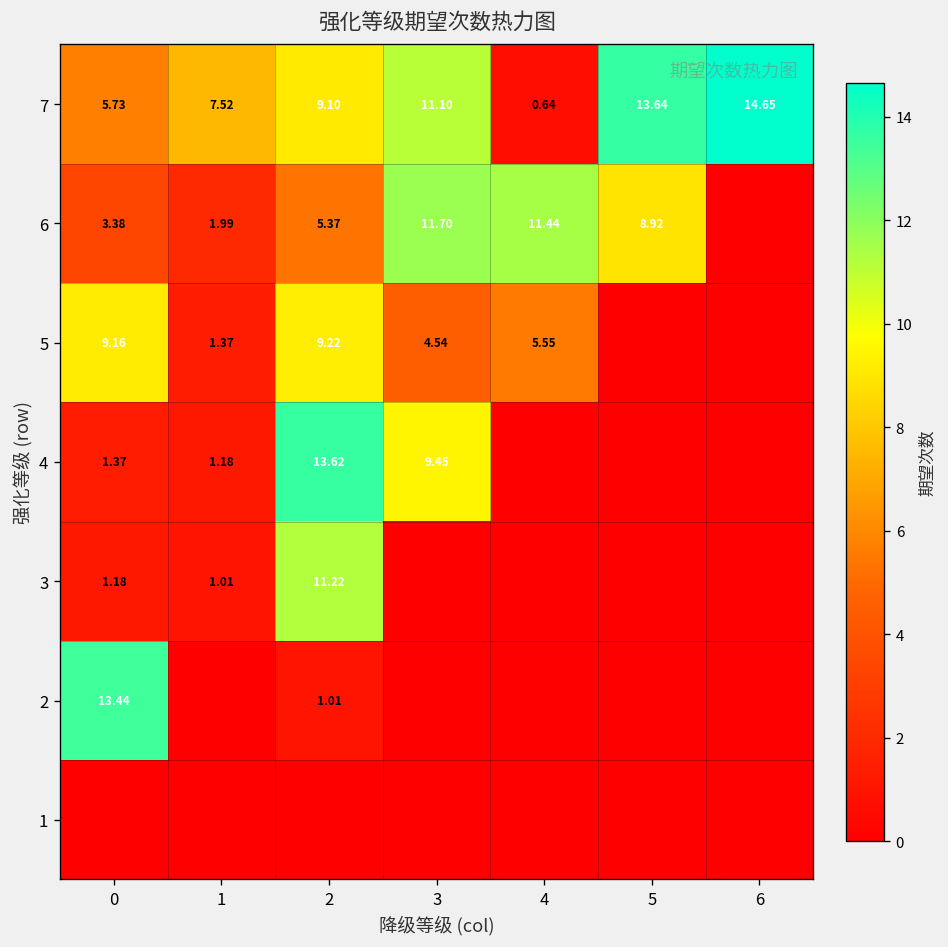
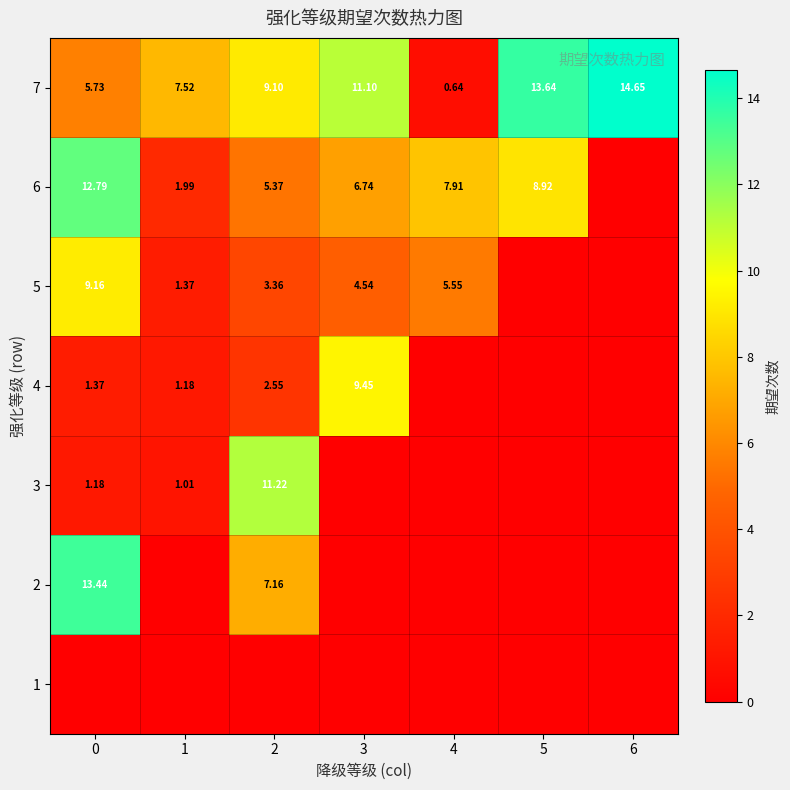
6, 0: 3.38 -> 12.79
6, 3: 11.70 -> 6.74
6, 4: 11.44 -> 7.91
5, 2: 9.22 -> 3.36
4, 2: 13.62 -> 2.55
2, 2: 1.01 -> 7.16
